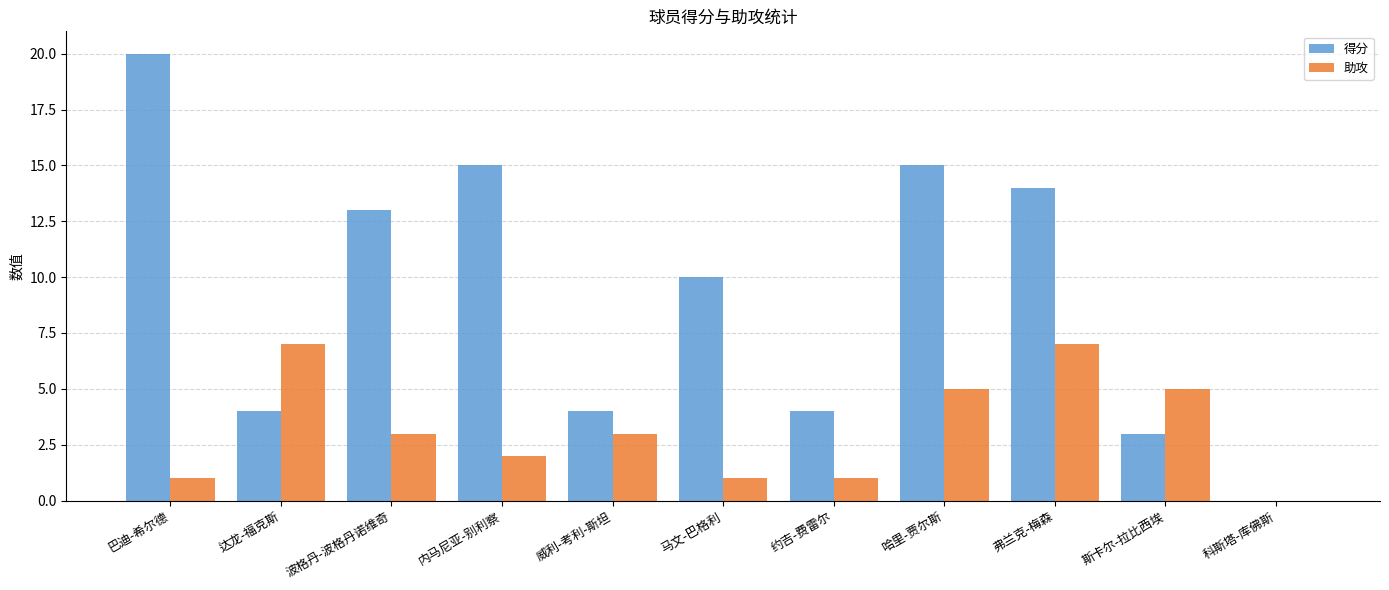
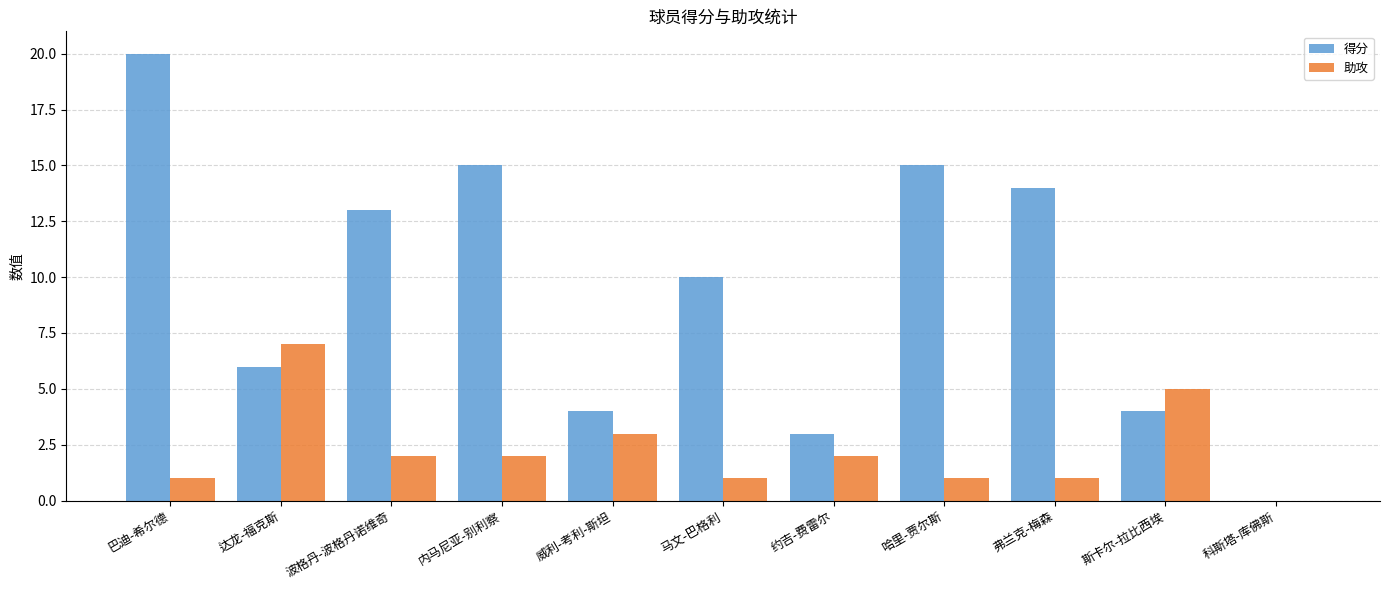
得分, 达龙-福克斯: 4 -> 6
助攻, 波格丹-波格丹诺维奇: 3 -> 2
得分, 约吉-费雷尔: 4 -> 3
助攻, 约吉-费雷尔: 1 -> 2
助攻, 哈里-贾尔斯: 5 -> 1
助攻, 弗兰克-梅森: 7 -> 1
得分, 斯卡尔-拉比西埃: 3 -> 4
